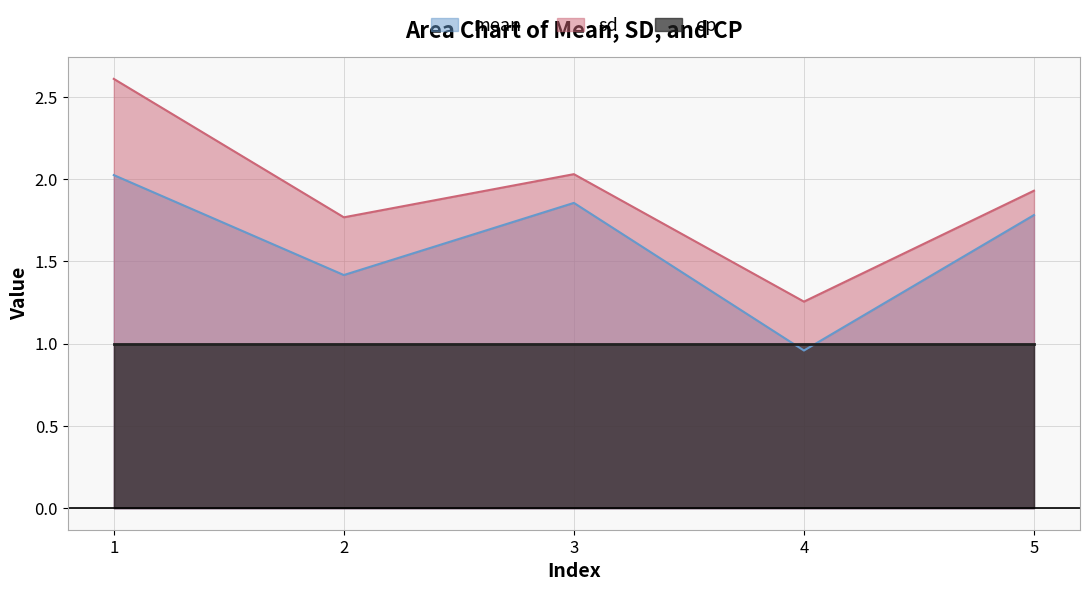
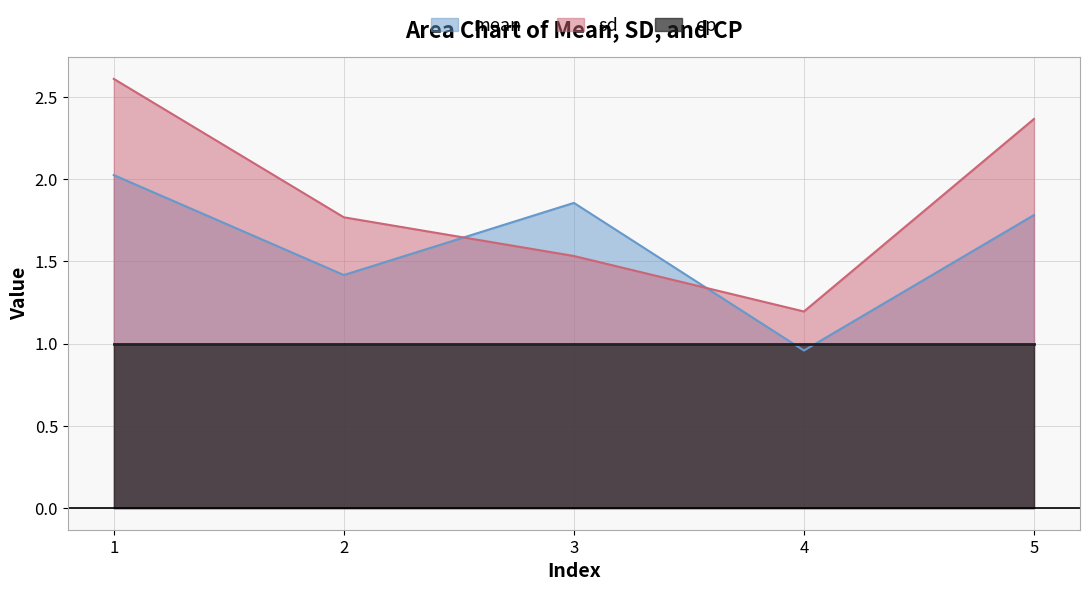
sd, 3: 2.03 -> 1.53
sd, 4: 1.26 -> 1.20
sd, 5: 1.93 -> 2.37
